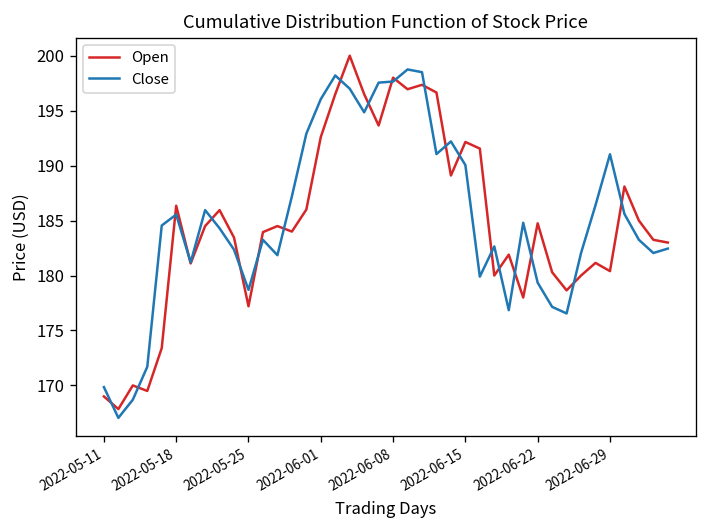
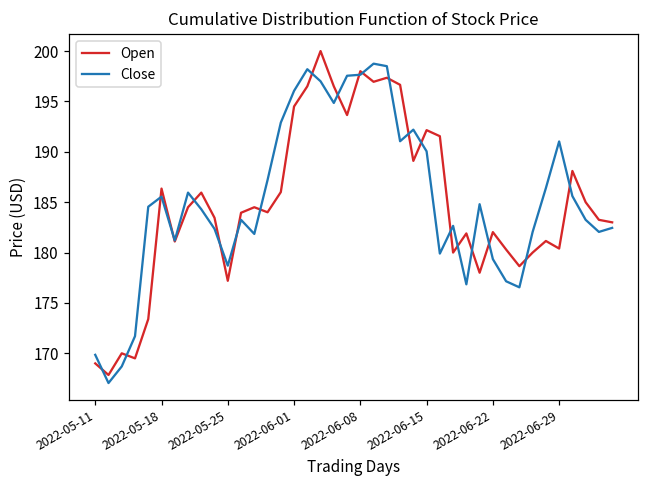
Open, 2022-06-01: 193 -> 195
Open, 2022-06-22: 185 -> 182
